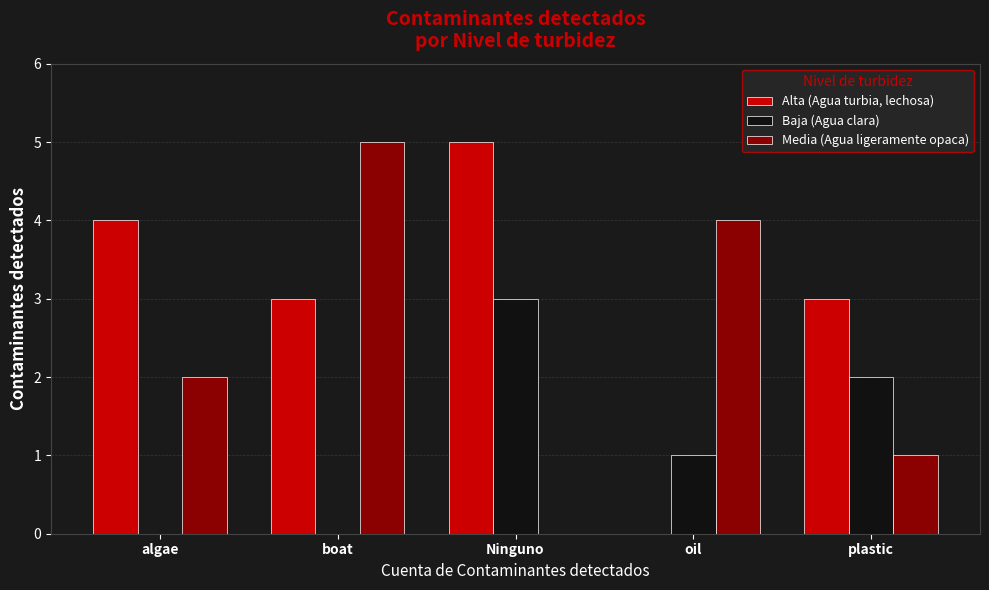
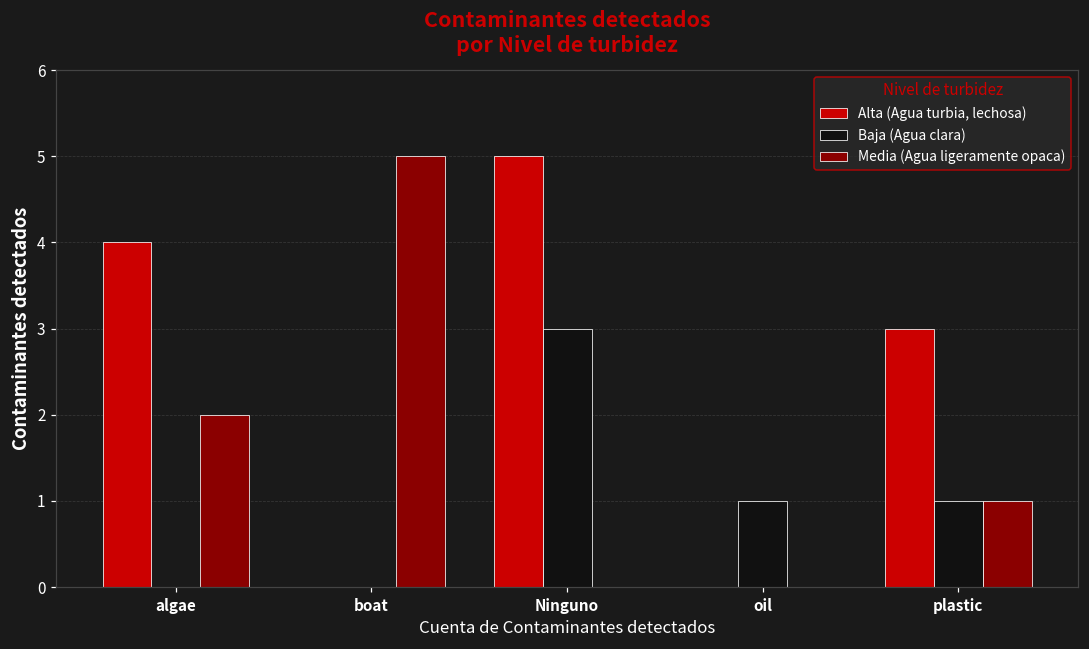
Alta (Agua turbia, lechosa), boat: 3 -> 0
Media (Agua ligeramente opaca), oil: 4 -> 0
Baja (Agua clara), plastic: 2 -> 1
